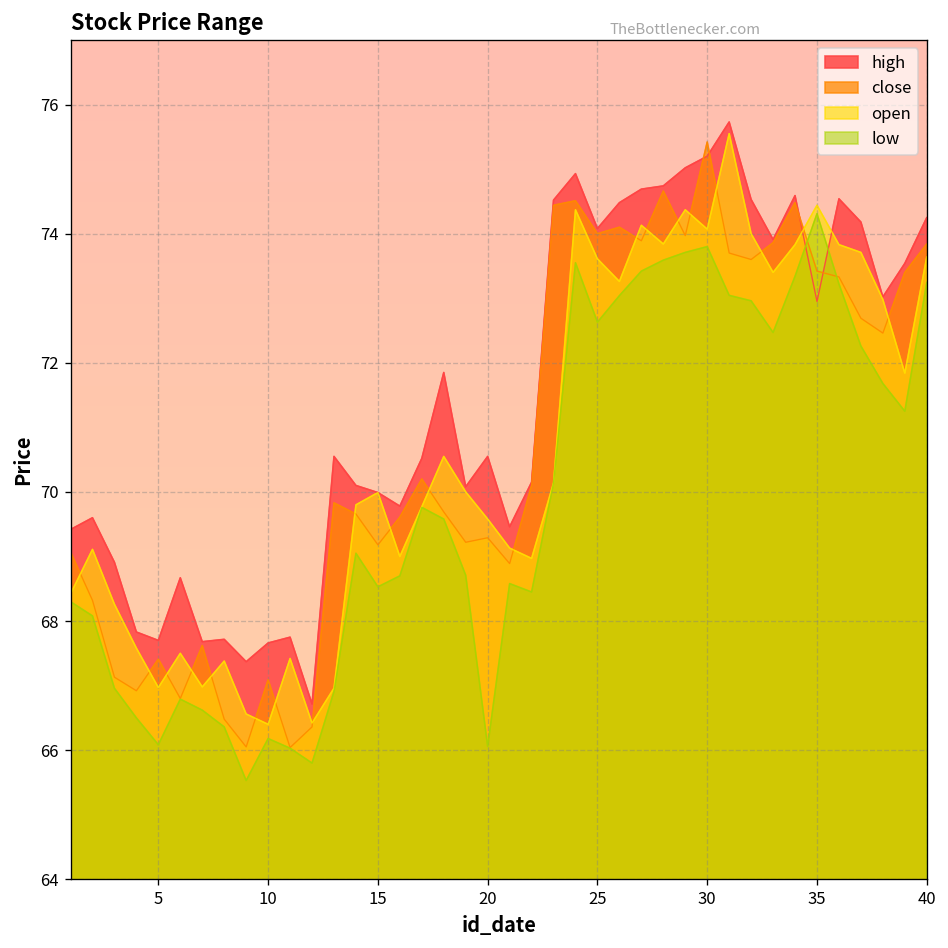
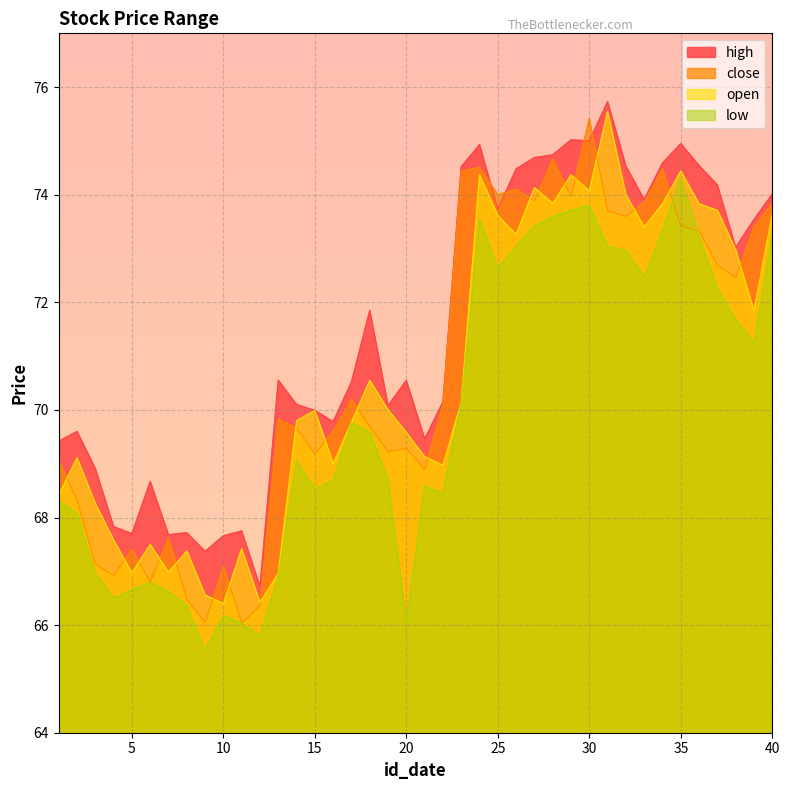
low, 5: 66.1 -> 66.7
high, 25: 74.1 -> 73.7
high, 30: 75.2 -> 75.0
high, 35: 73.0 -> 75.0
high, 40: 74.3 -> 74.0
